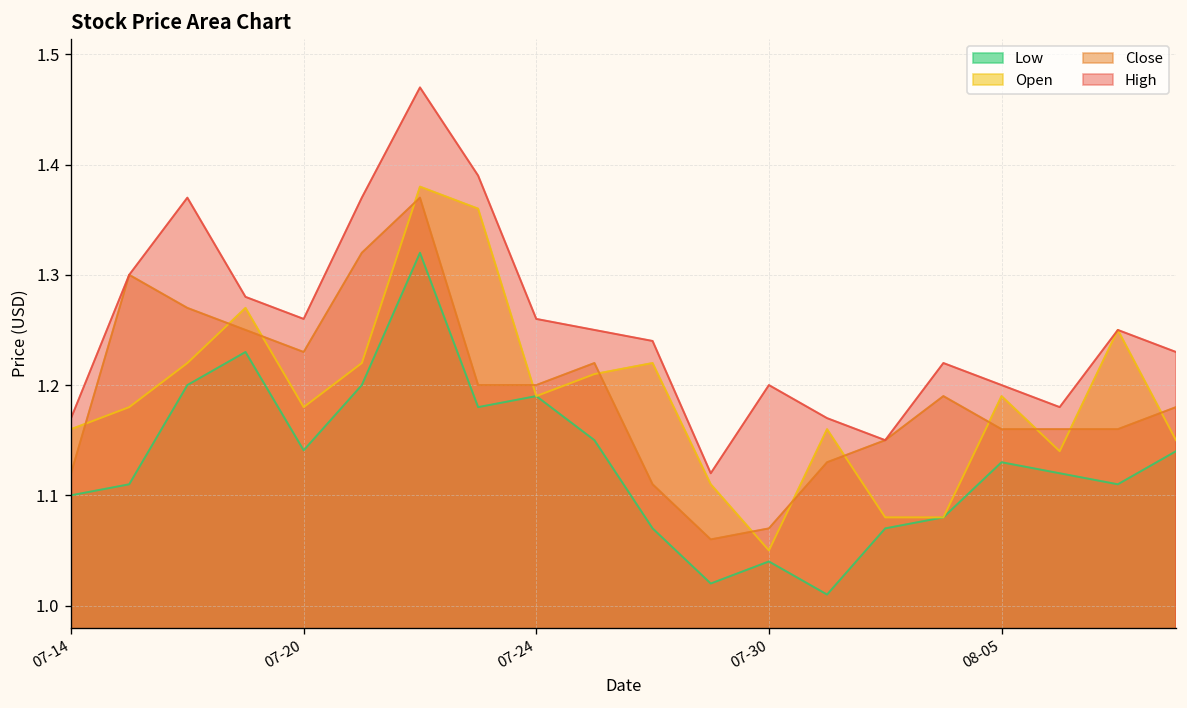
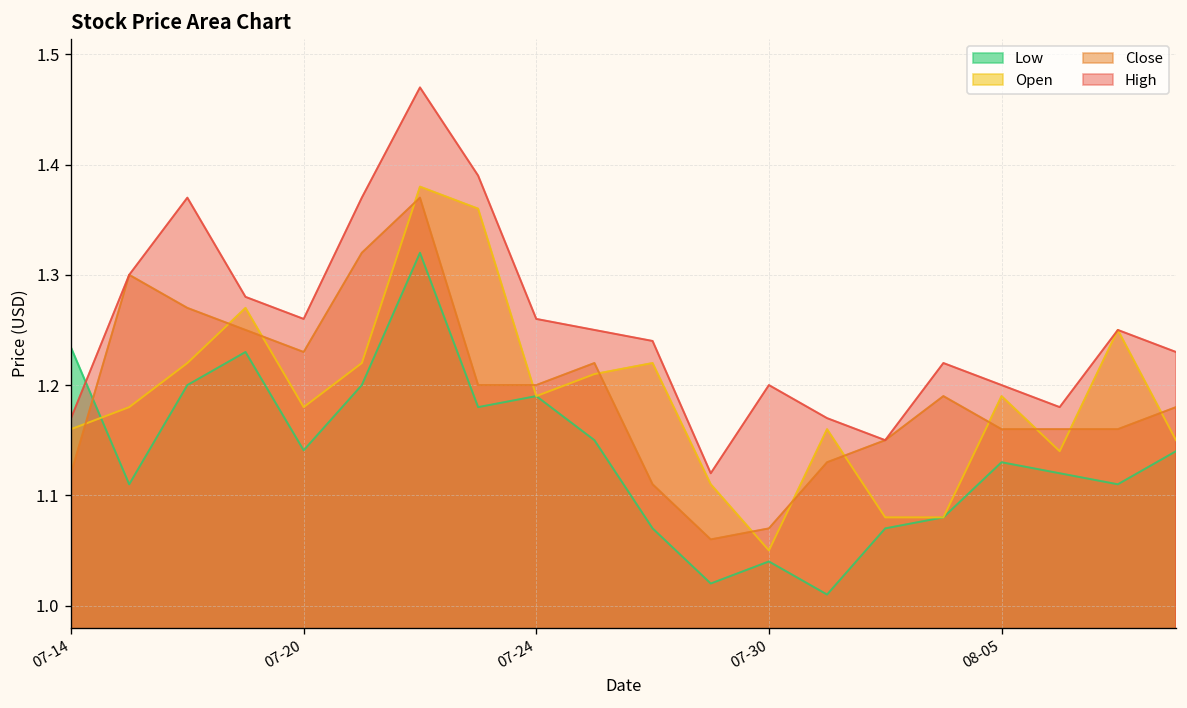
Low, 07-14: 1.10 -> 1.23
